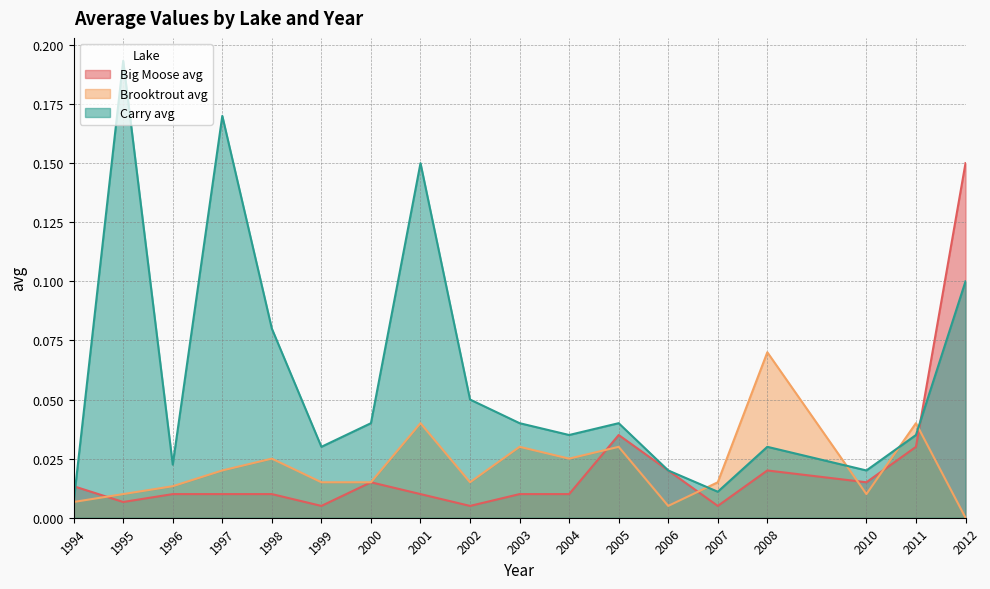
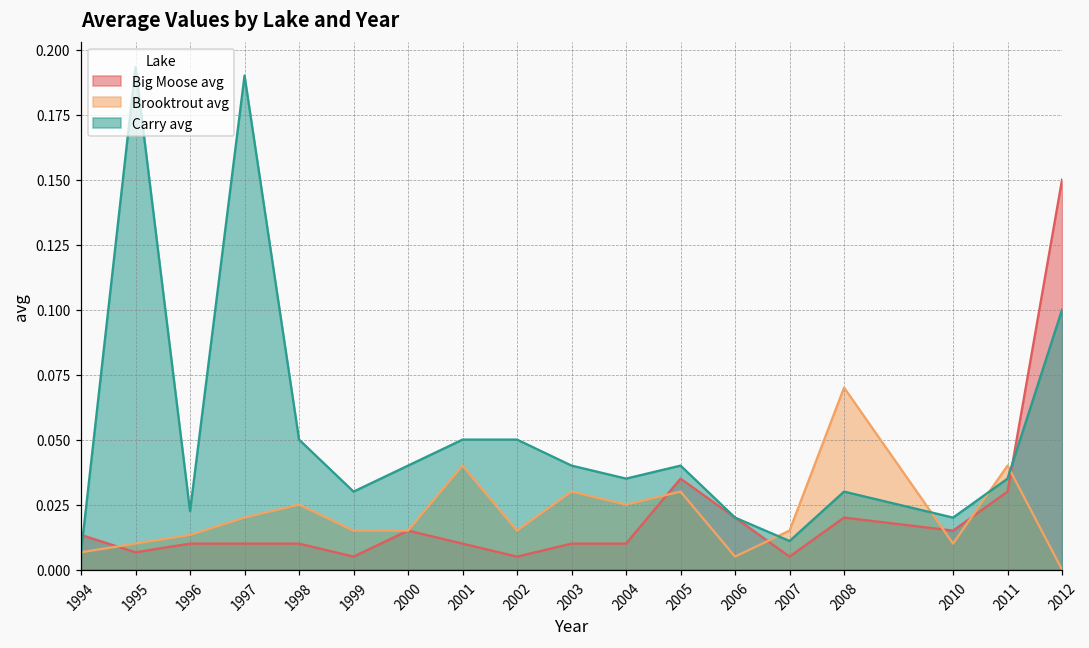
Carry avg, 1997: 0.17 -> 0.19
Carry avg, 1998: 0.08 -> 0.05
Carry avg, 2001: 0.15 -> 0.05
